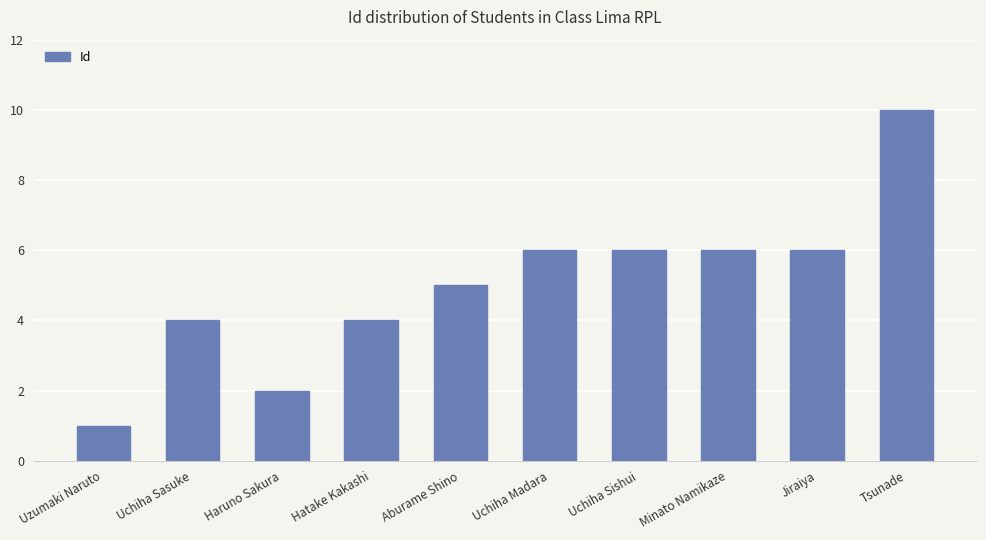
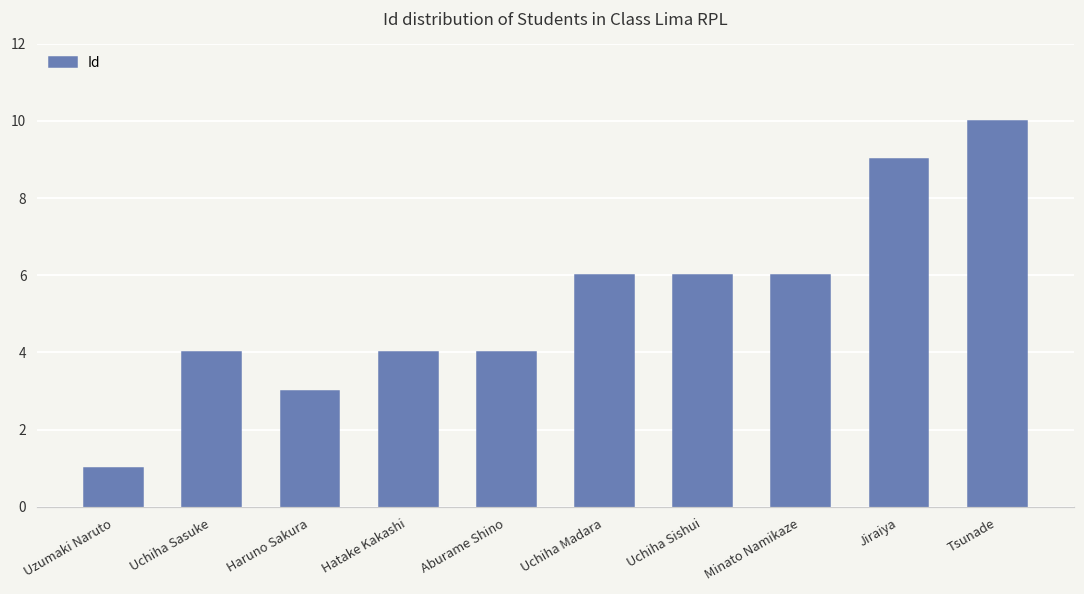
Haruno Sakura: 2 -> 3
Aburame Shino: 5 -> 4
Jiraiya: 6 -> 9
